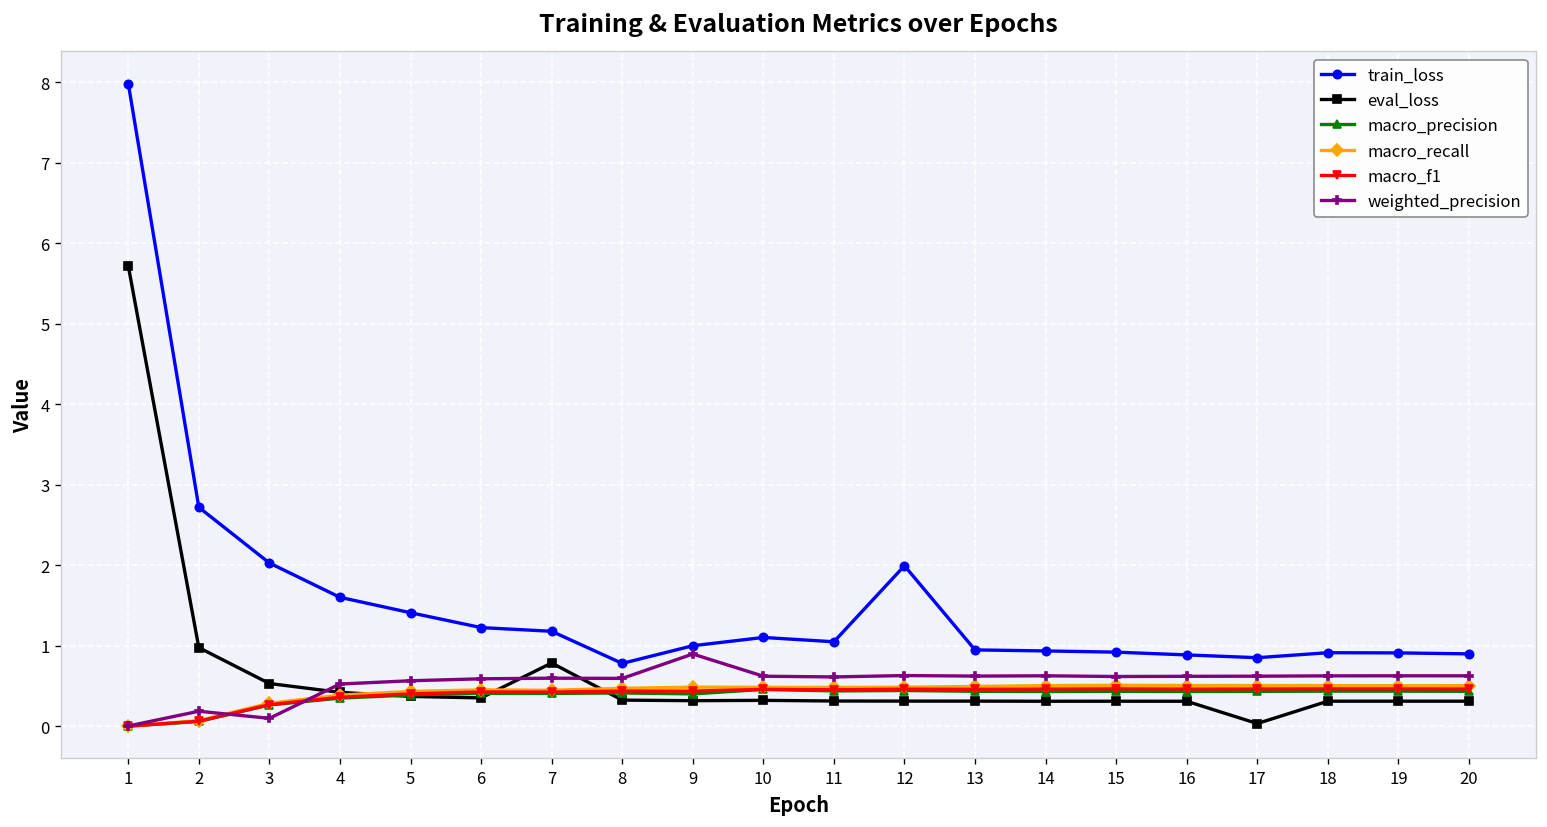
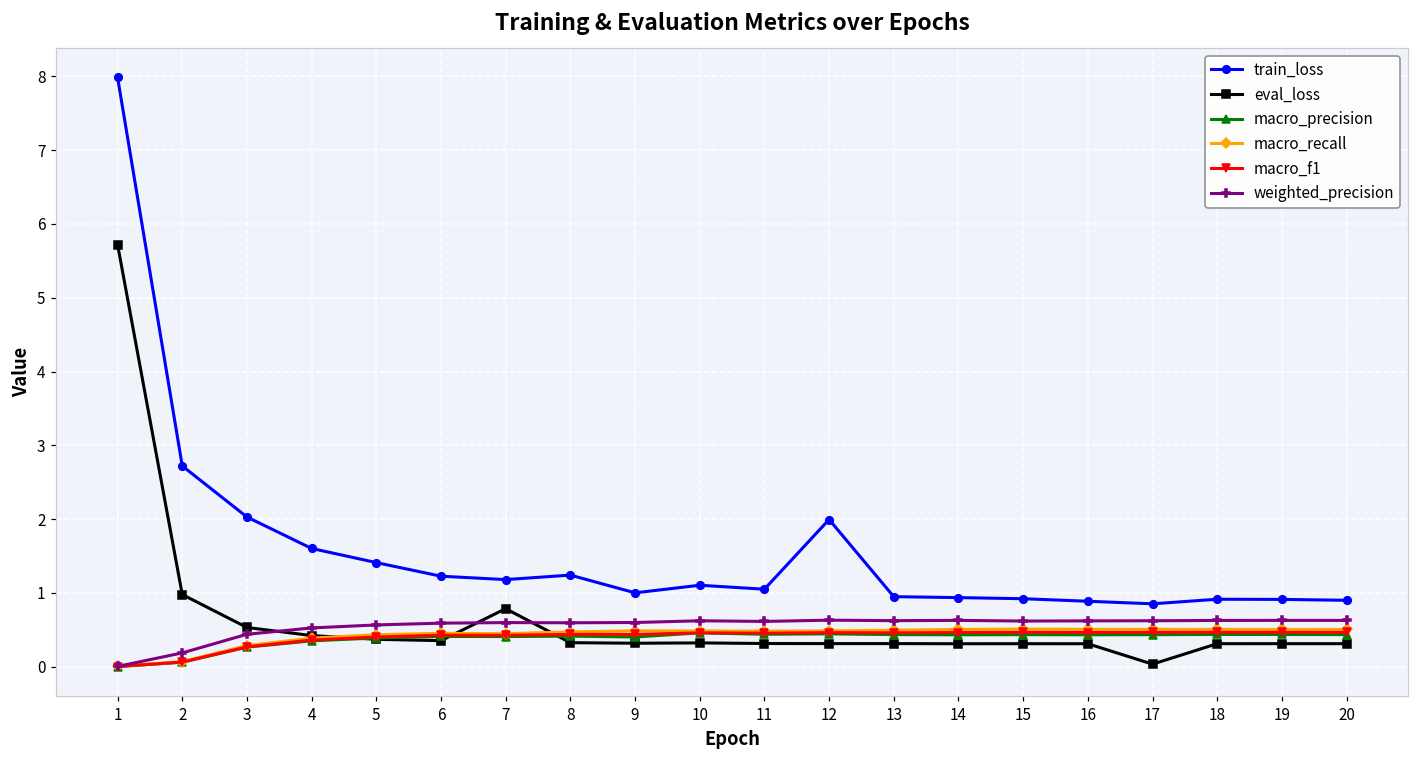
weighted_precision, 3: 0.1 -> 0.4
train_loss, 8: 0.8 -> 1.2
weighted_precision, 9: 0.9 -> 0.6
